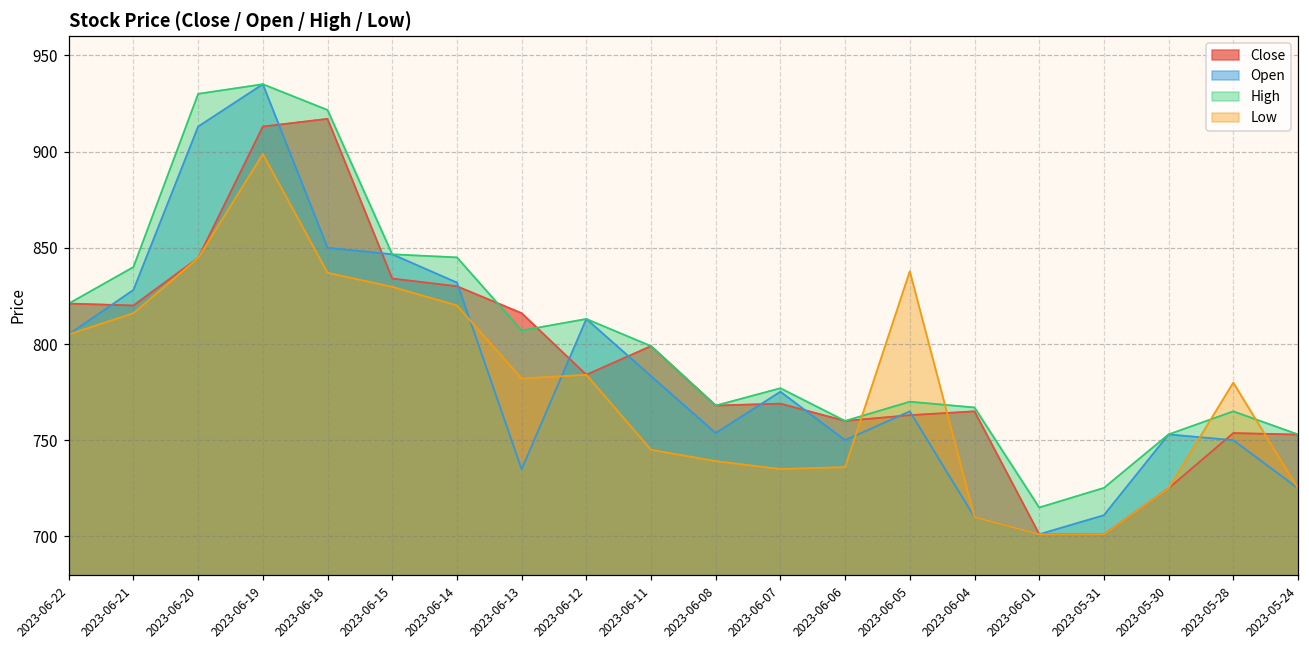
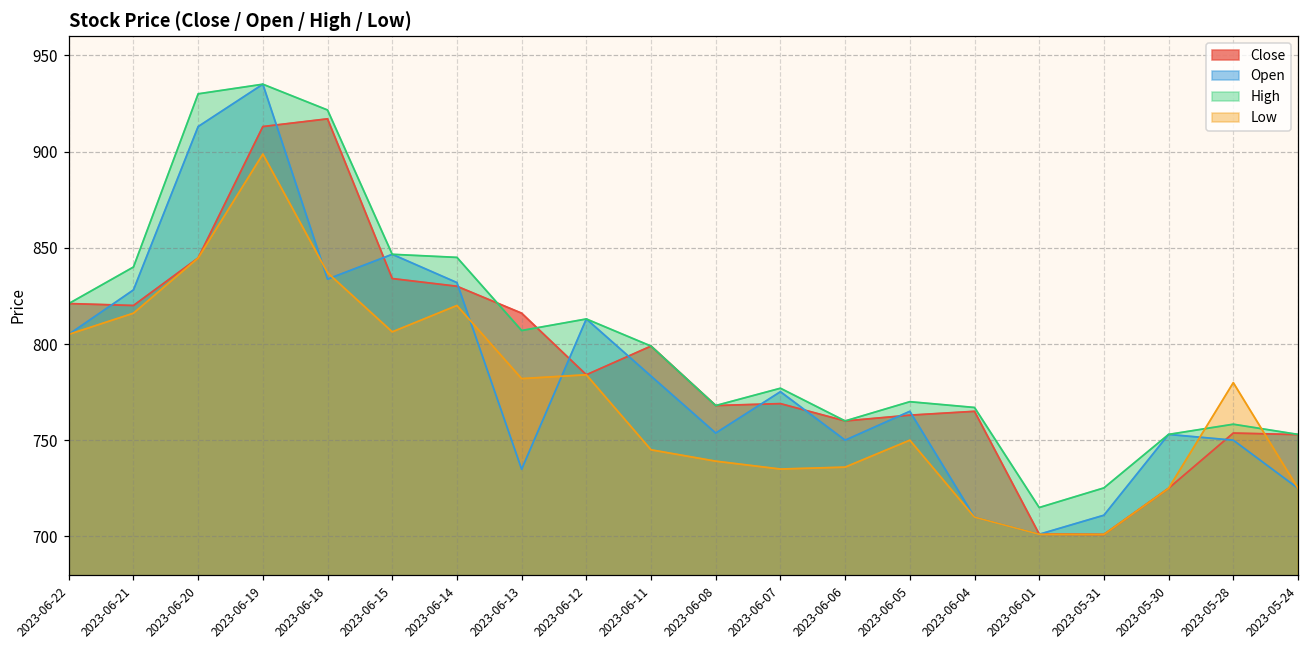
Open, 2023-06-18: 850 -> 834
Low, 2023-06-15: 830 -> 806
Low, 2023-06-05: 838 -> 750
High, 2023-05-28: 765 -> 758
